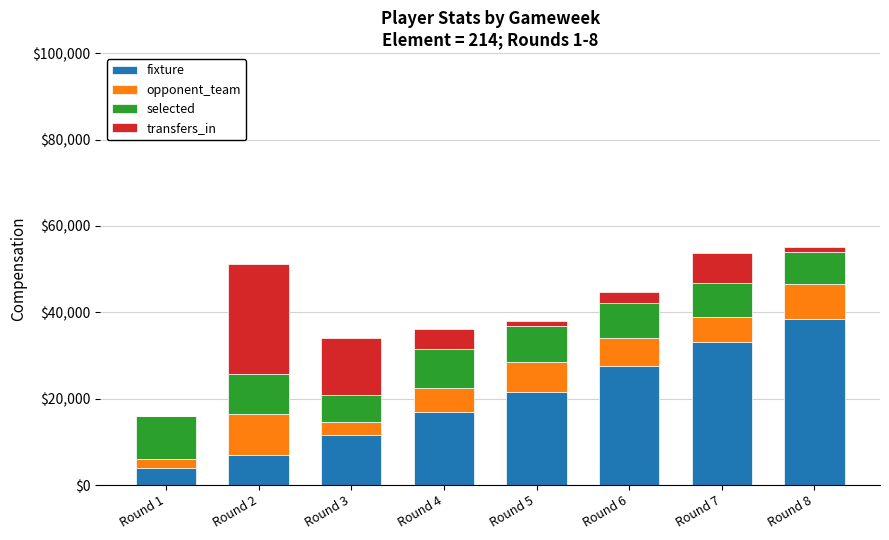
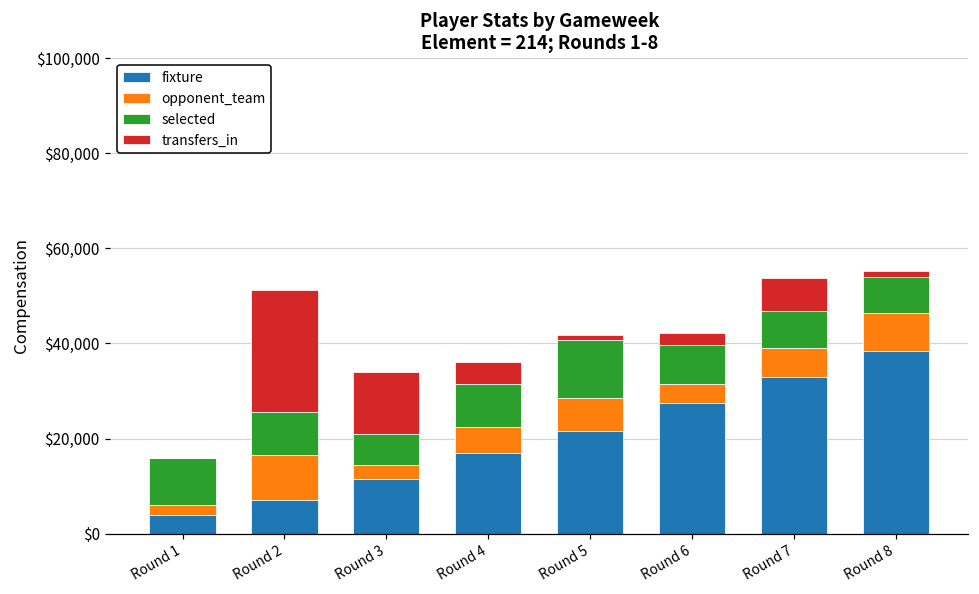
selected, Round 5: $8,000 -> $12,000
opponent_team, Round 6: $7,000 -> $4,000
